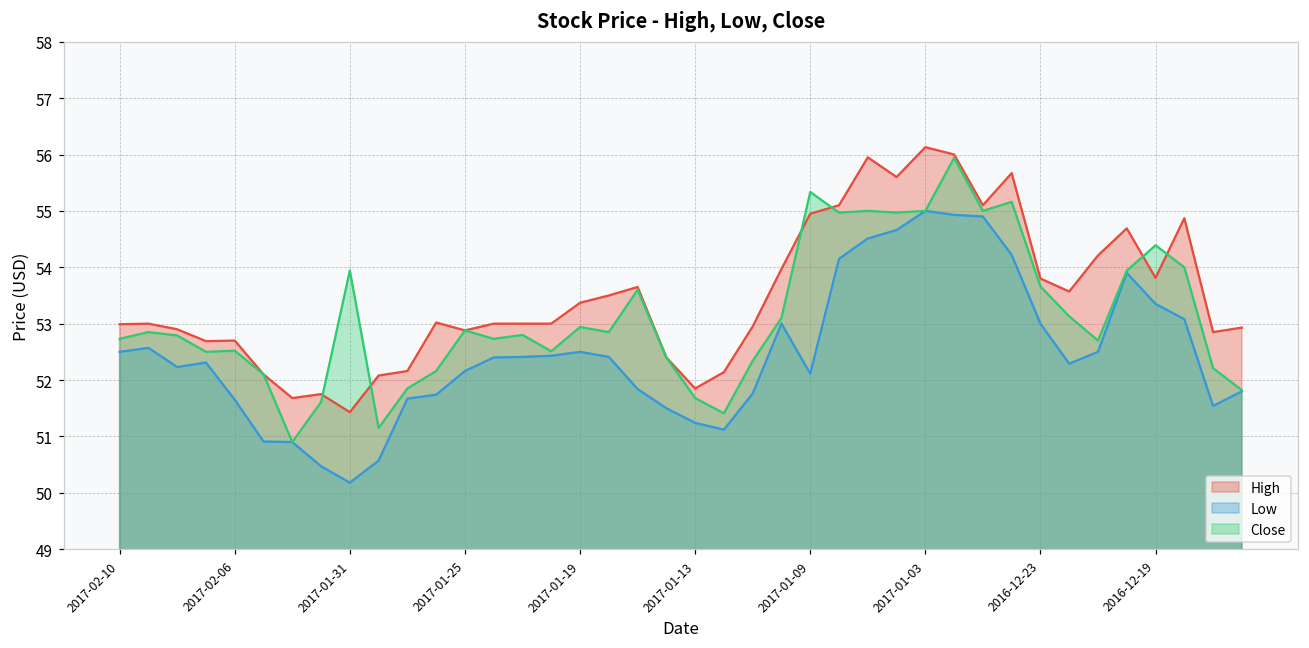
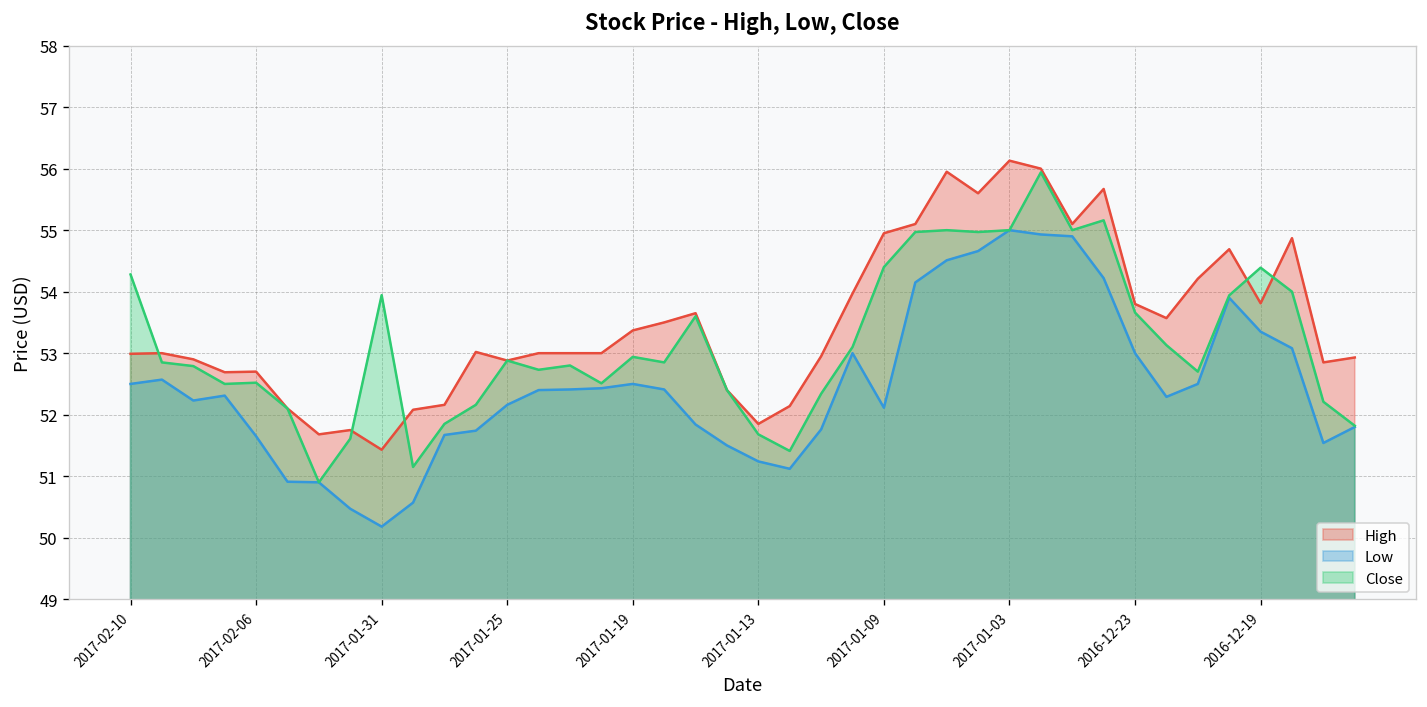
Close, 2017-02-10: 52.7 -> 54.3
Close, 2017-01-09: 55.3 -> 54.4
